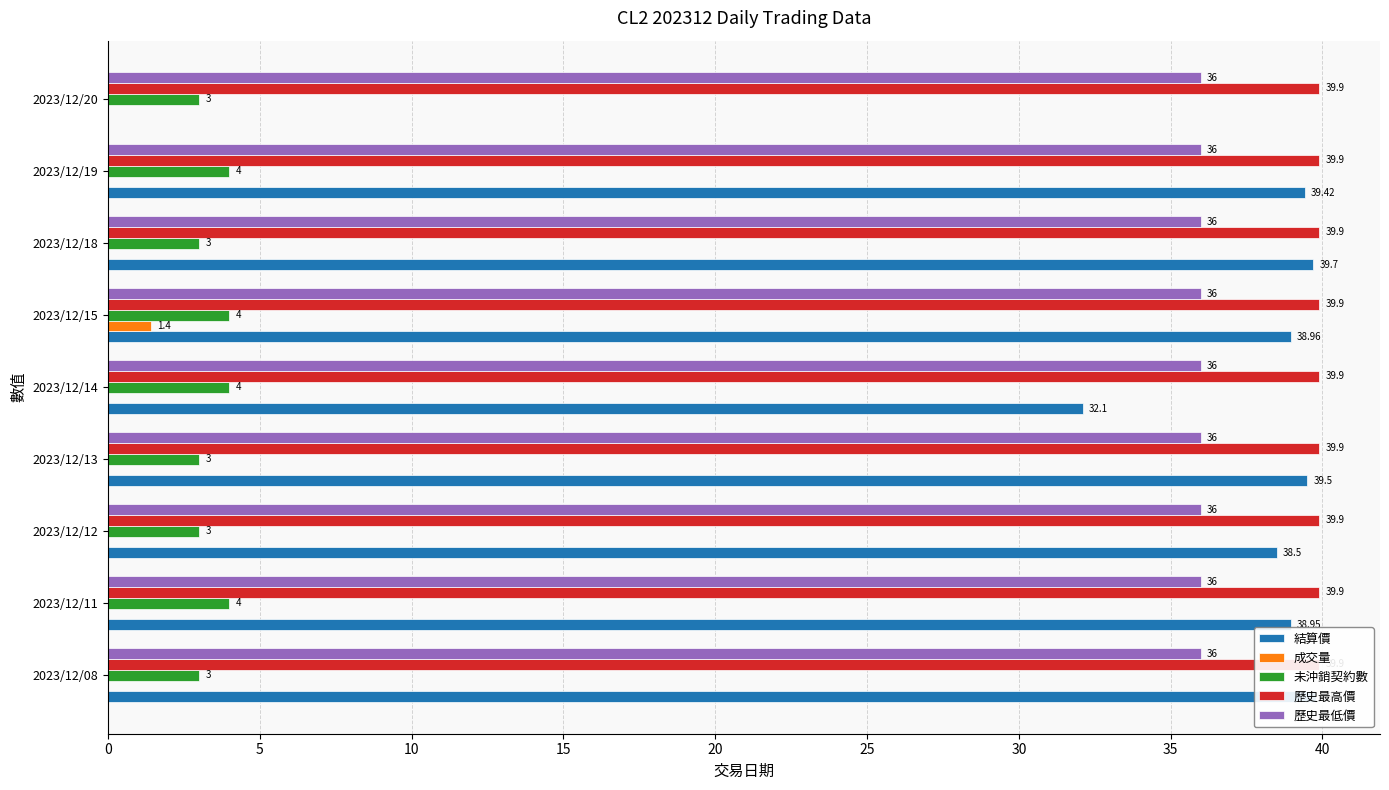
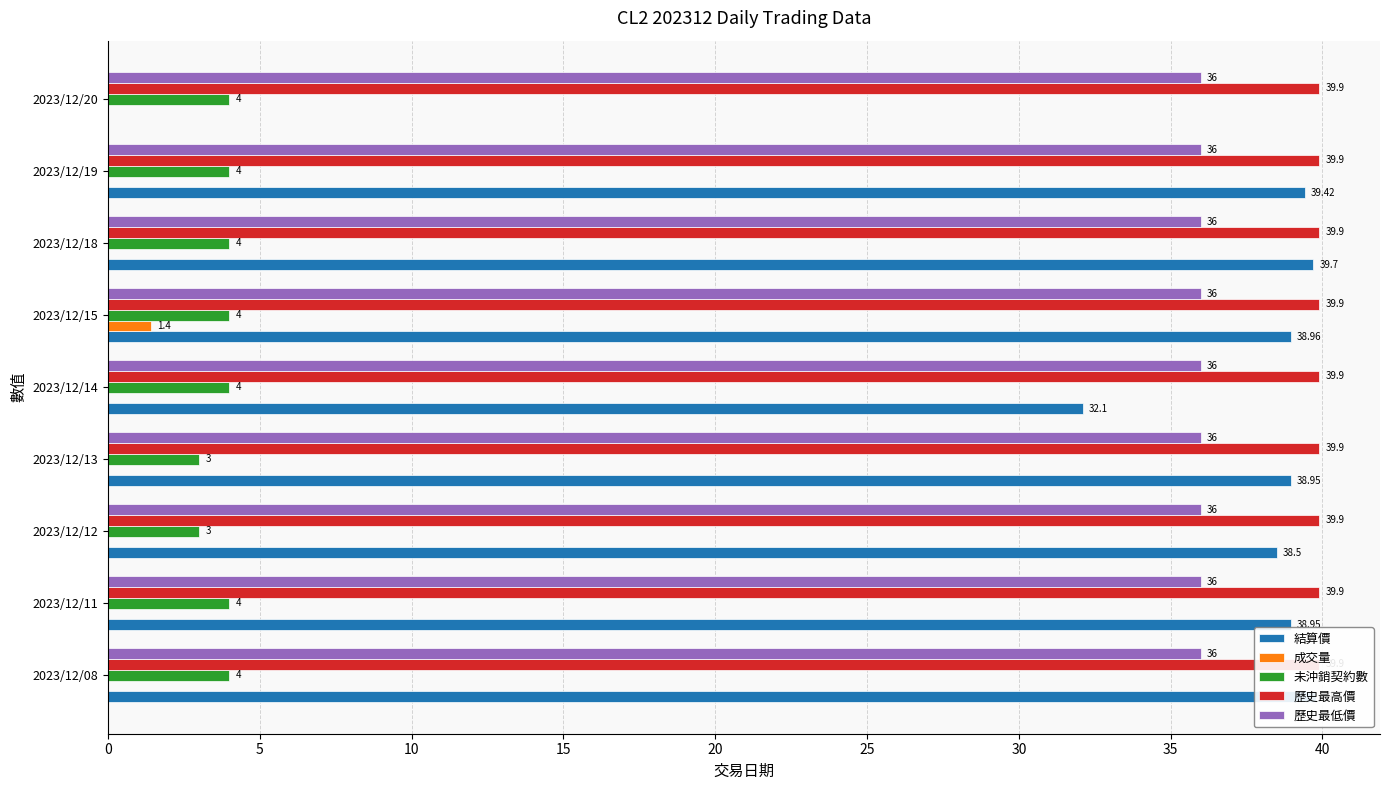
未沖銷契約數, 2023/12/20: 3 -> 4
未沖銷契約數, 2023/12/18: 3 -> 4
結算價, 2023/12/13: 39.5 -> 38.95
未沖銷契約數, 2023/12/08: 3 -> 4
